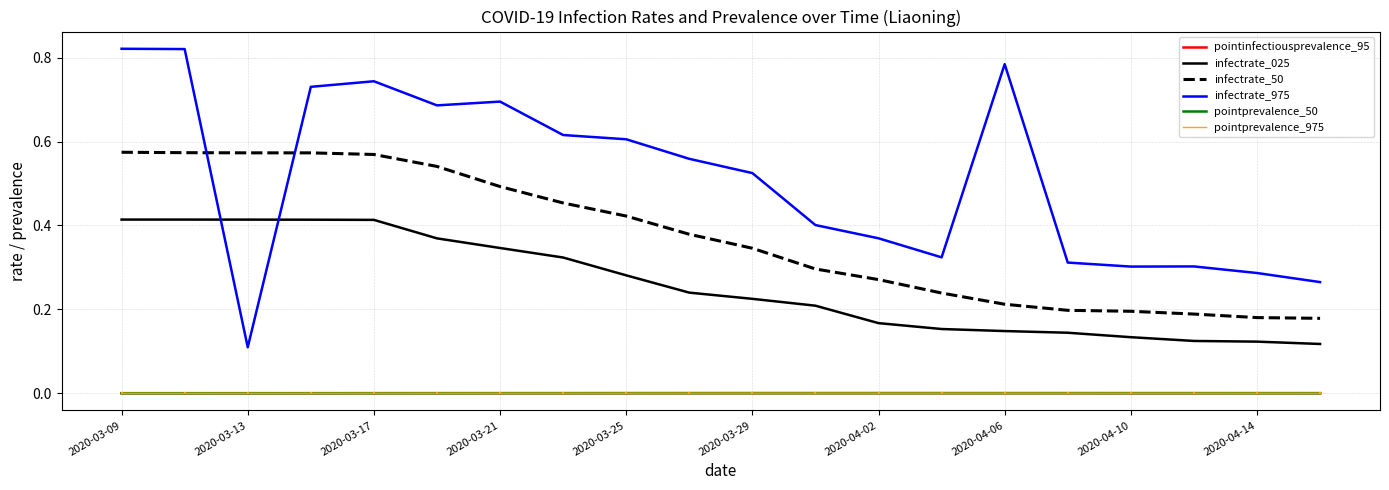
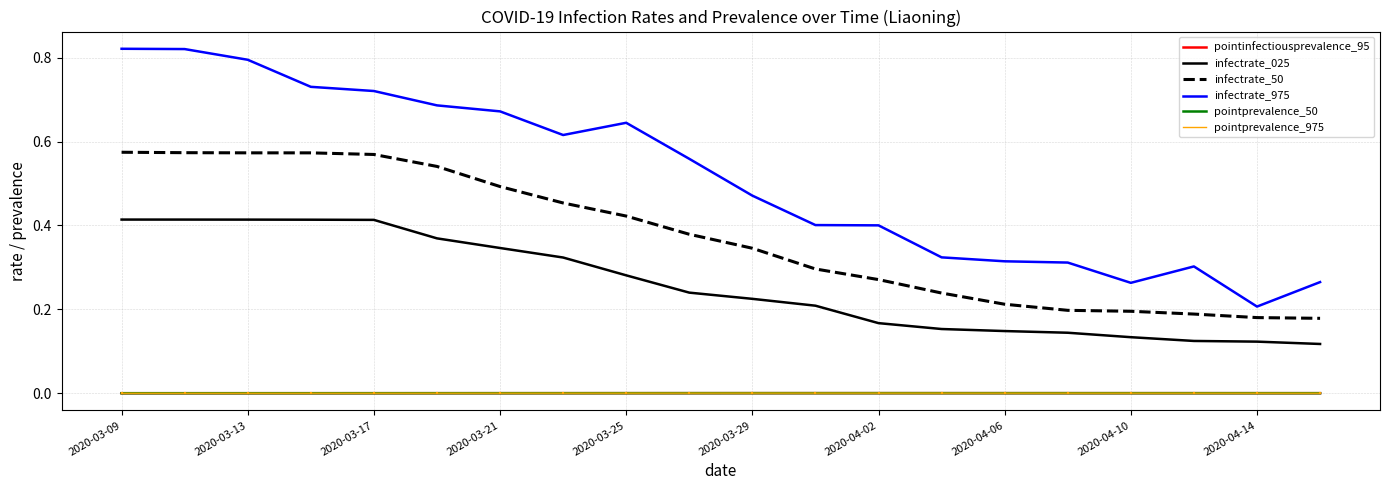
infectrate_975, 2020-03-13: 0.11 -> 0.79
infectrate_975, 2020-03-17: 0.74 -> 0.72
infectrate_975, 2020-03-21: 0.70 -> 0.67
infectrate_975, 2020-03-25: 0.61 -> 0.64
infectrate_975, 2020-03-29: 0.52 -> 0.47
infectrate_975, 2020-04-02: 0.37 -> 0.40
infectrate_975, 2020-04-06: 0.78 -> 0.31
infectrate_975, 2020-04-10: 0.30 -> 0.26
infectrate_975, 2020-04-14: 0.29 -> 0.21
